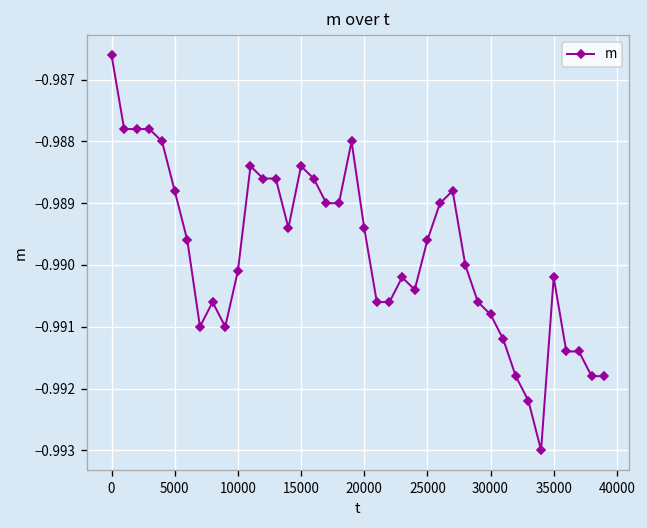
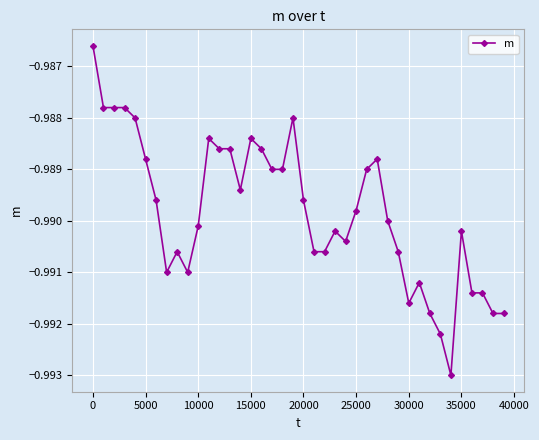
20000: -0.9894 -> -0.9896
25000: -0.9896 -> -0.9898
30000: -0.9908 -> -0.9916
